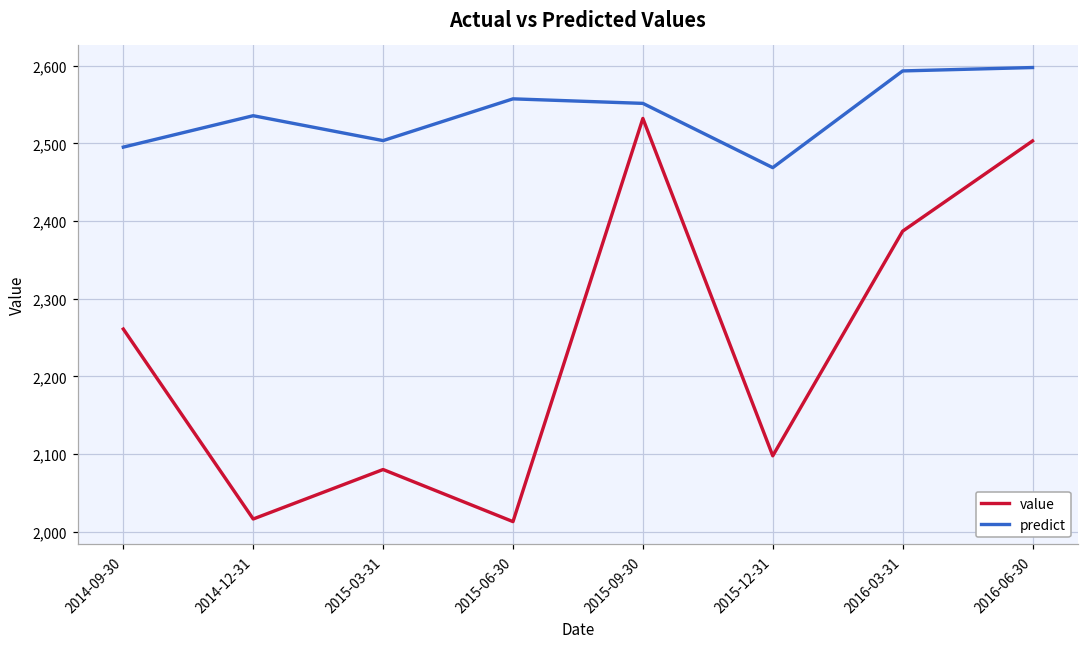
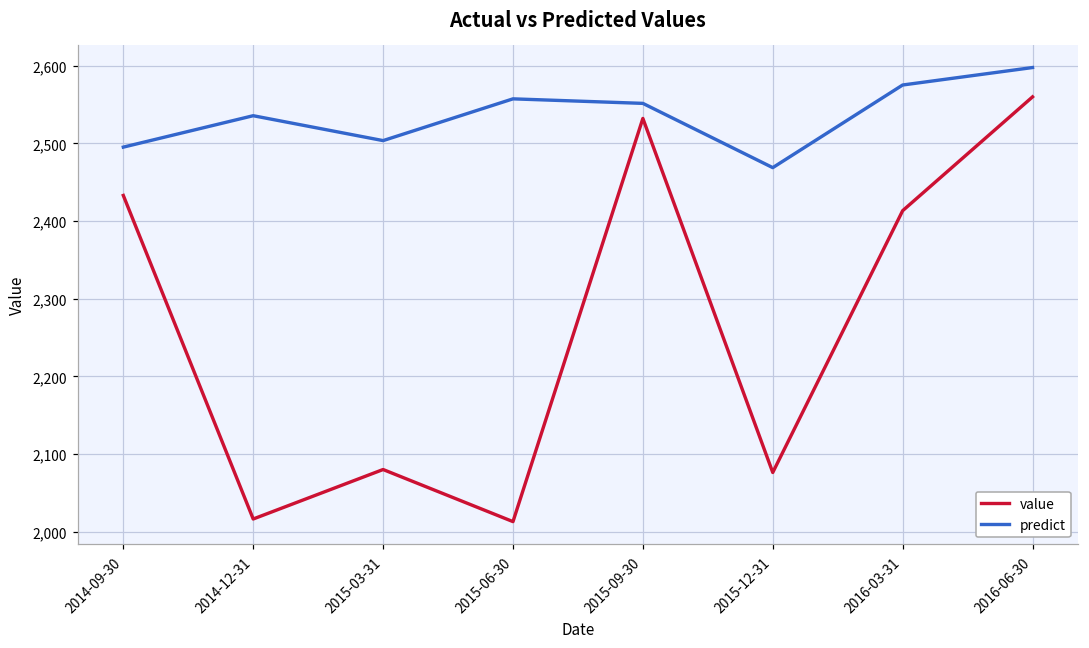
value, 2014-09-30: 2,260 -> 2,430
value, 2015-12-31: 2,100 -> 2,080
value, 2016-03-31: 2,390 -> 2,410
predict, 2016-03-31: 2,590 -> 2,580
value, 2016-06-30: 2,500 -> 2,560
